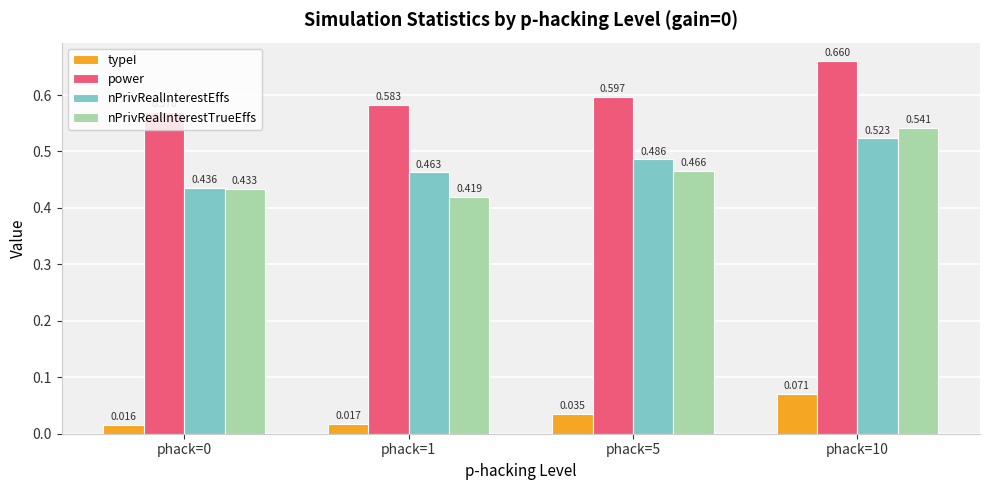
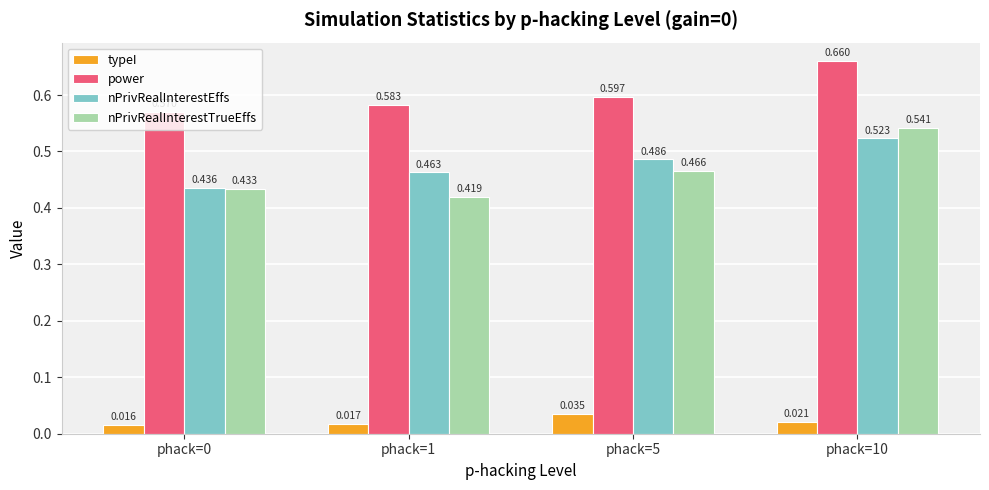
typeI, phack=10: 0.071 -> 0.021
